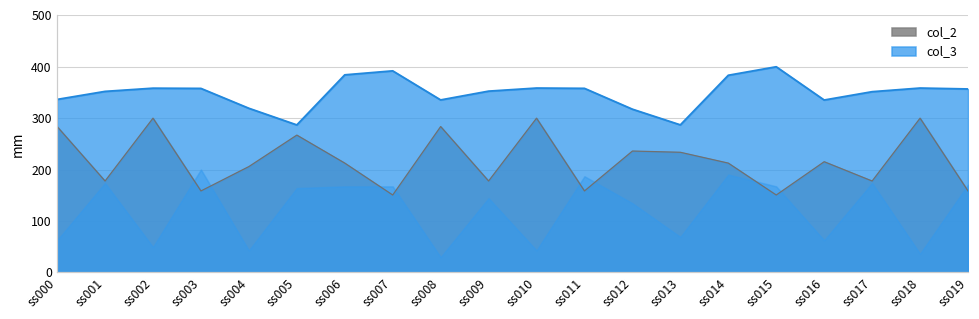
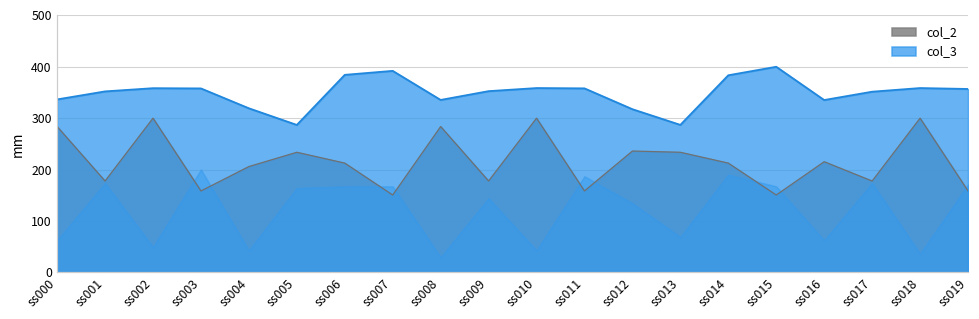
col_2, ss005: 270 -> 230
